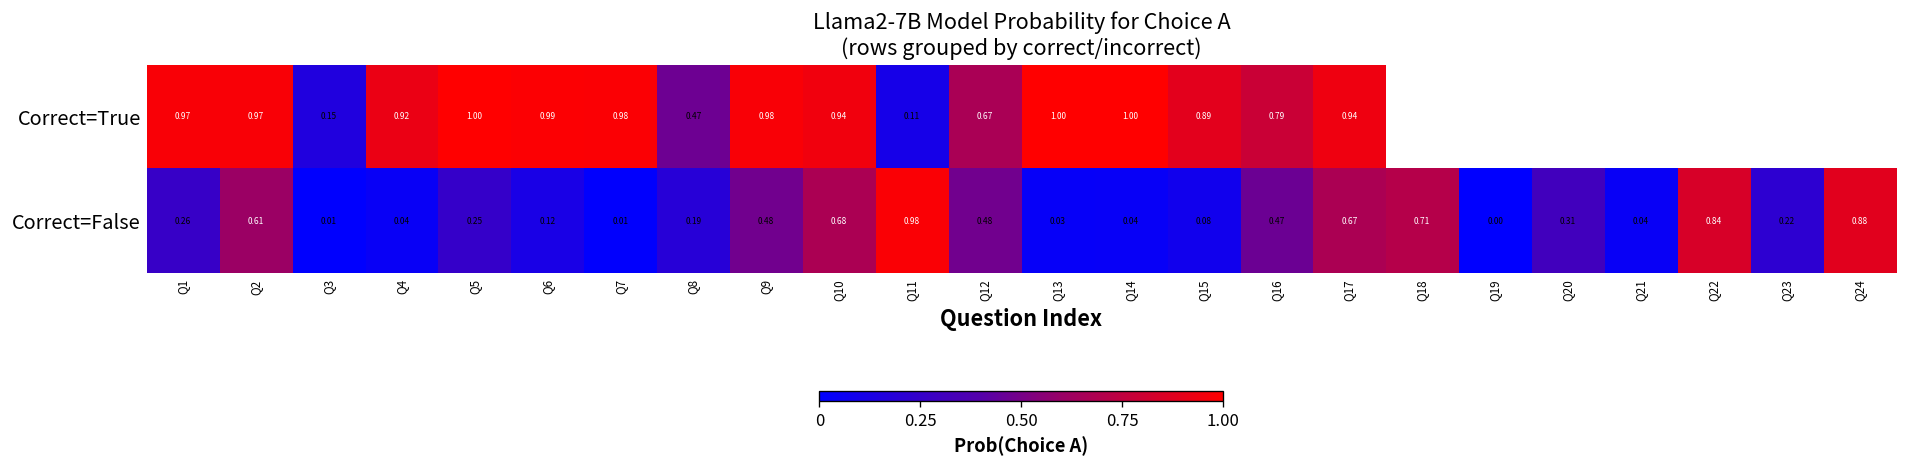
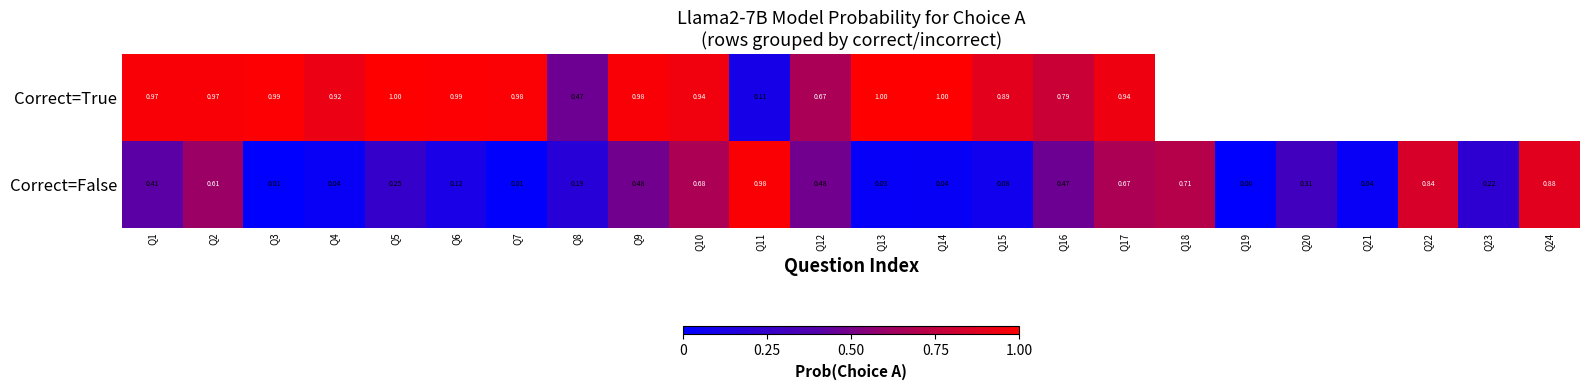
Correct=True, Q3: 0.15 -> 0.99
Correct=False, Q1: 0.26 -> 0.41
